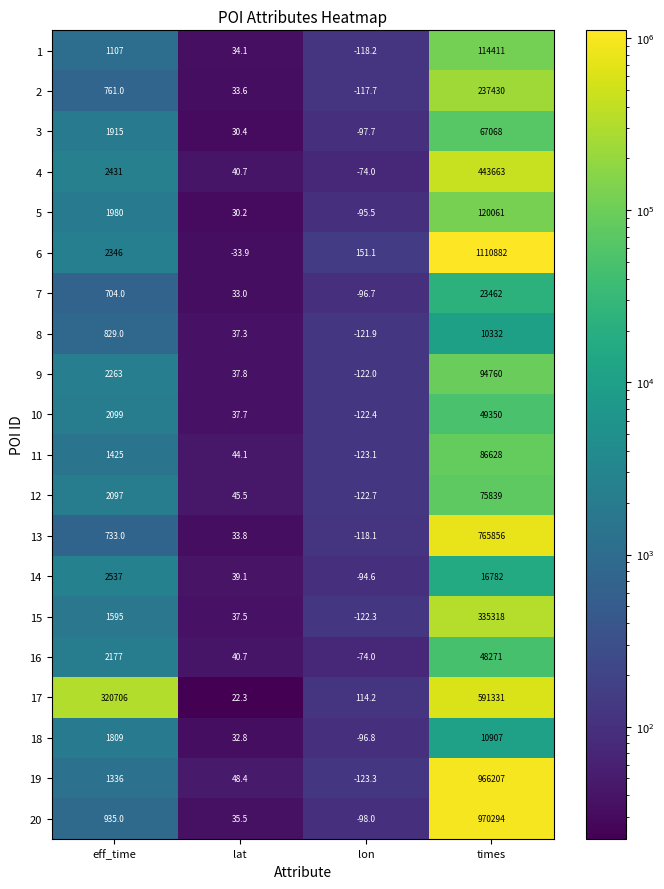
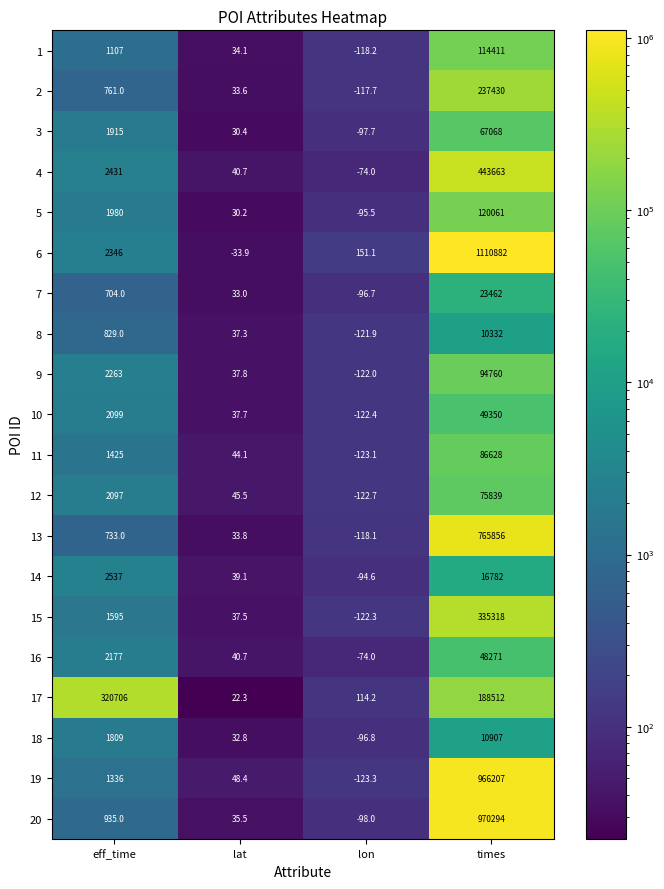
17, times: 591331 -> 188512
